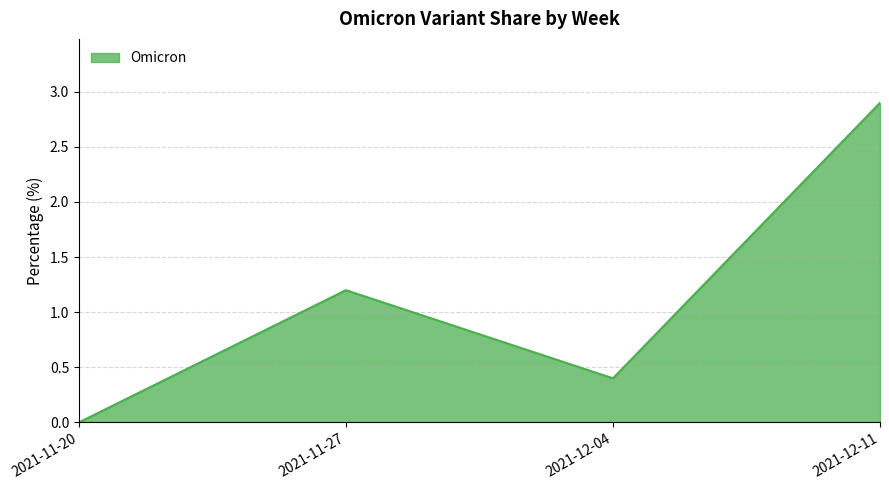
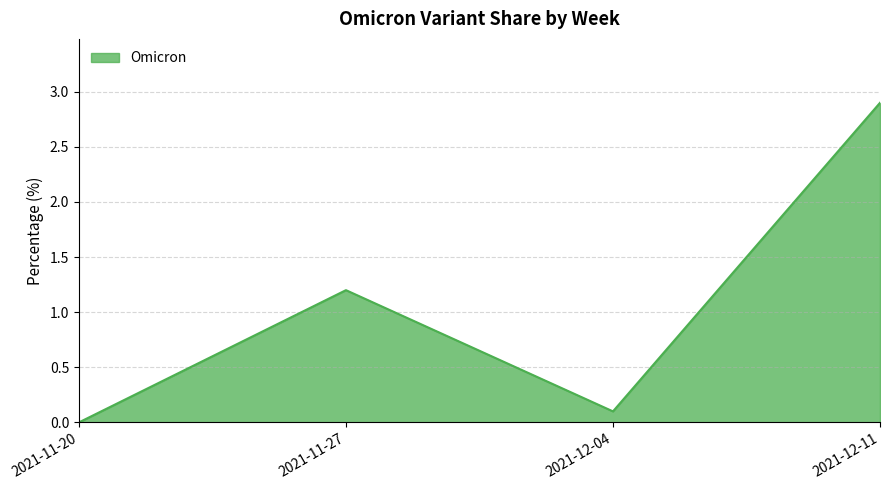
2021-12-04: 0.4 -> 0.1
